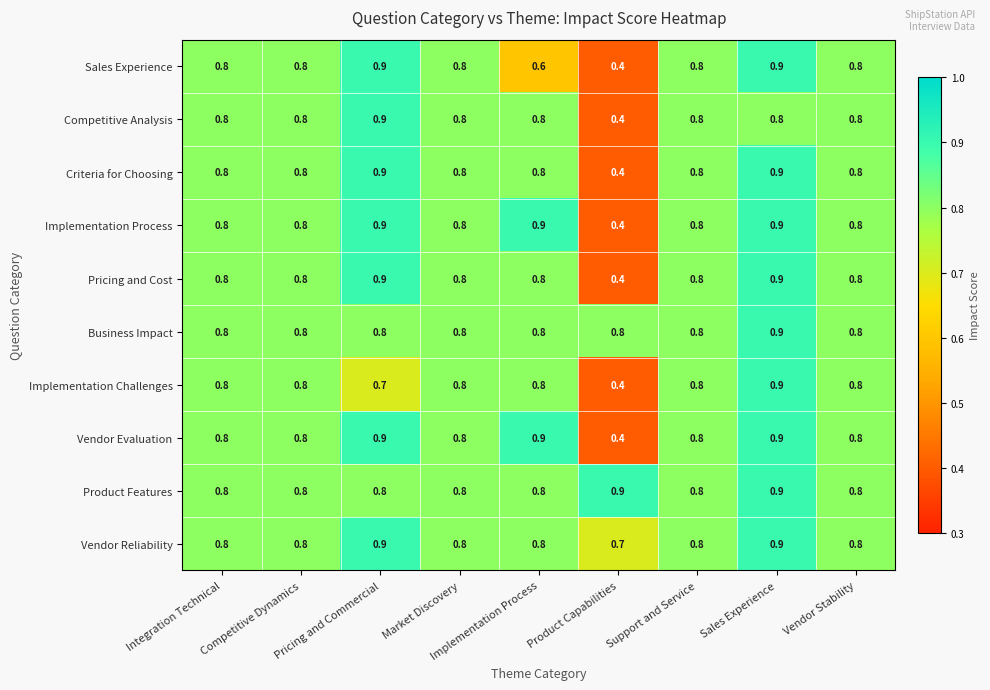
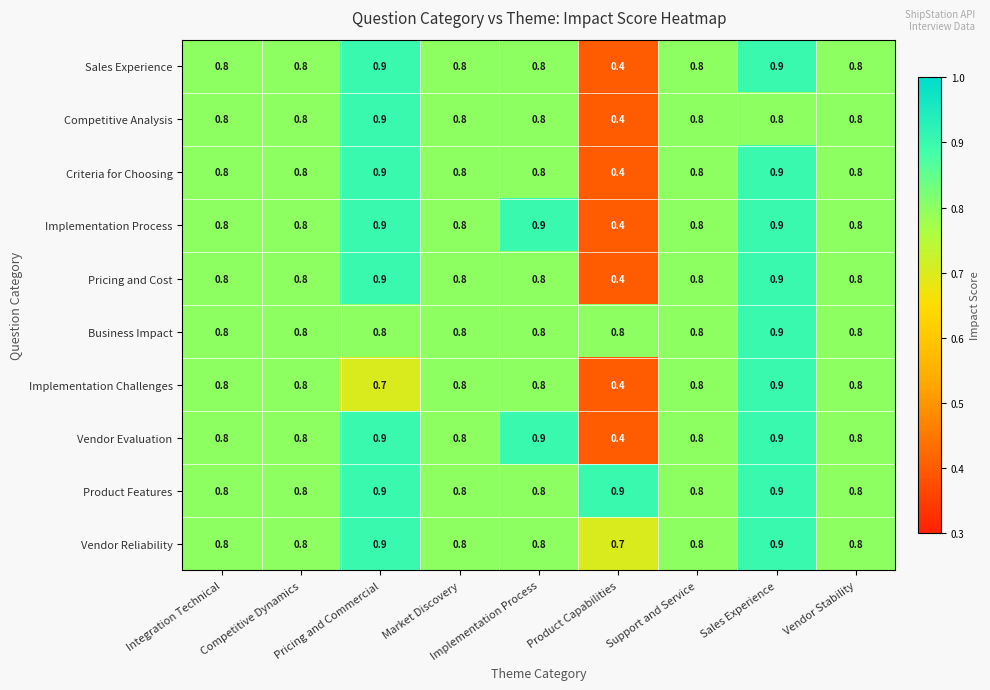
Sales Experience, Implementation Process: 0.6 -> 0.8
Product Features, Pricing and Commercial: 0.8 -> 0.9
